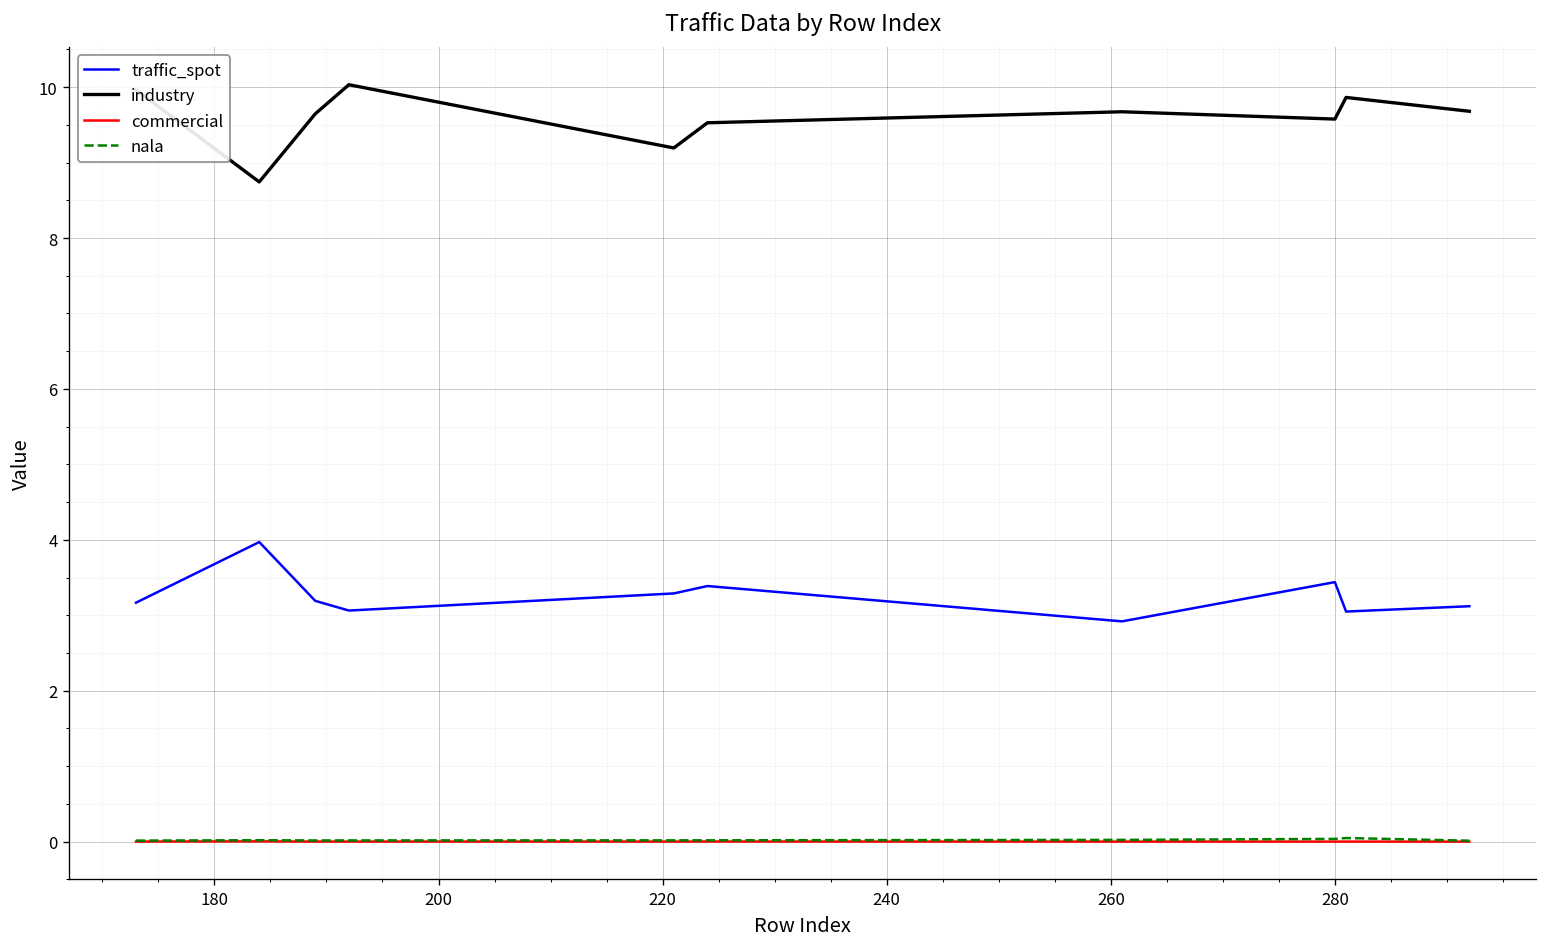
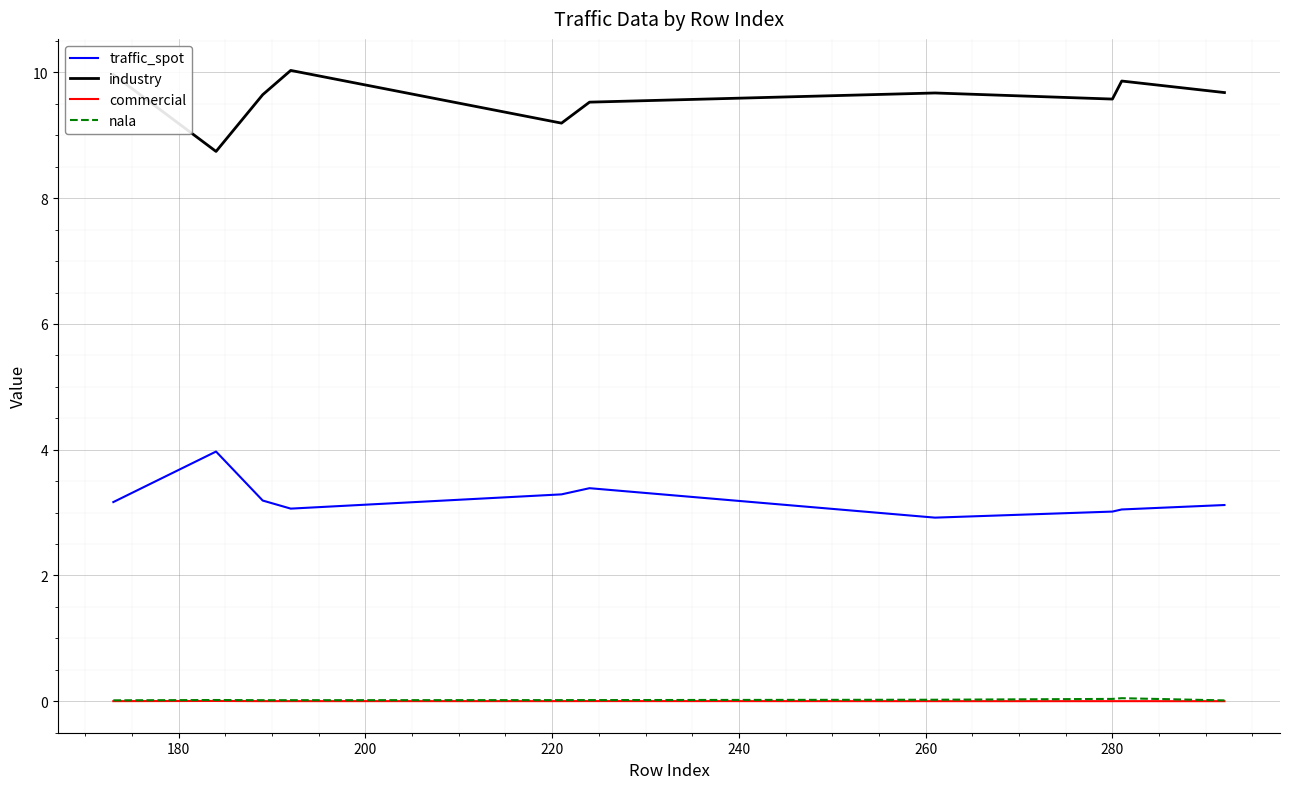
traffic_spot, 280: 3.4 -> 3.0
